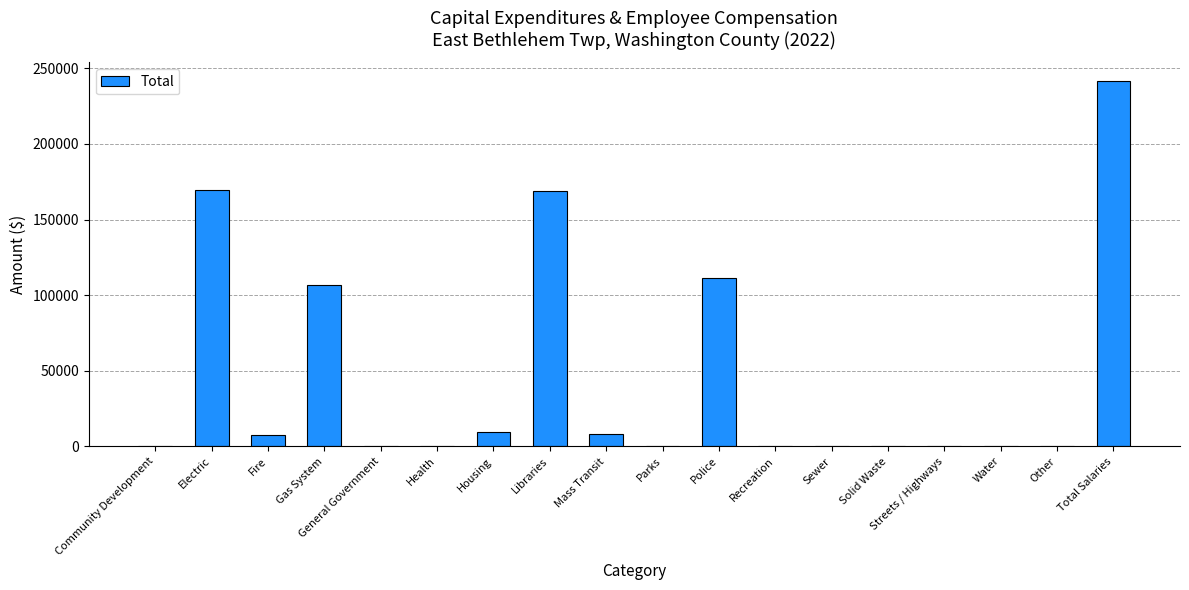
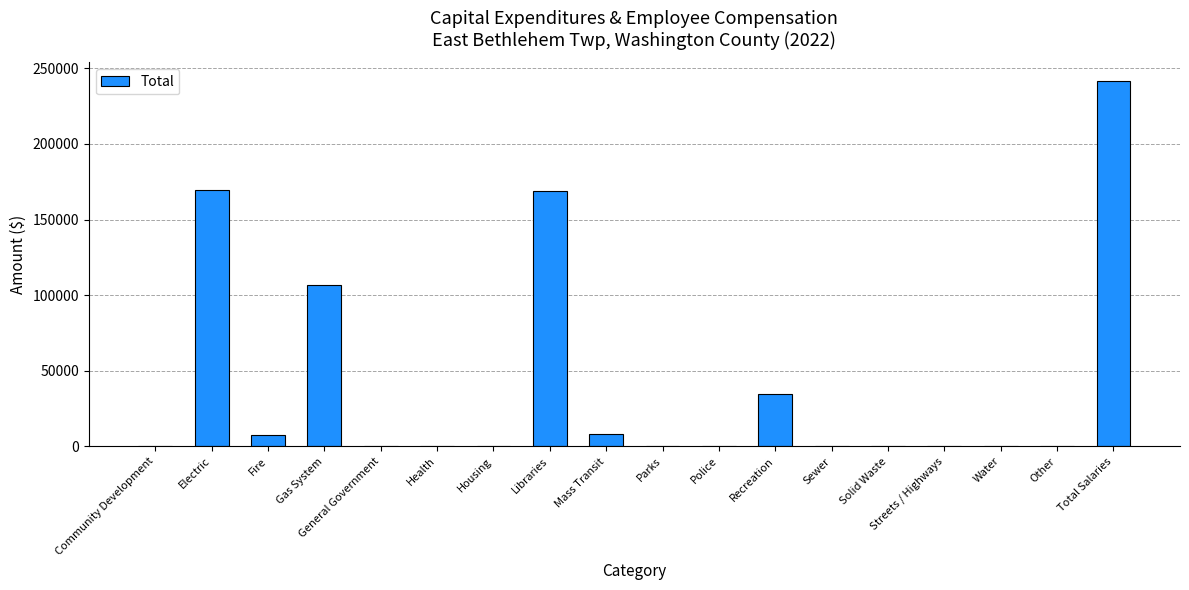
Housing: 9000 -> 0
Police: 111000 -> 0
Recreation: 0 -> 34000
